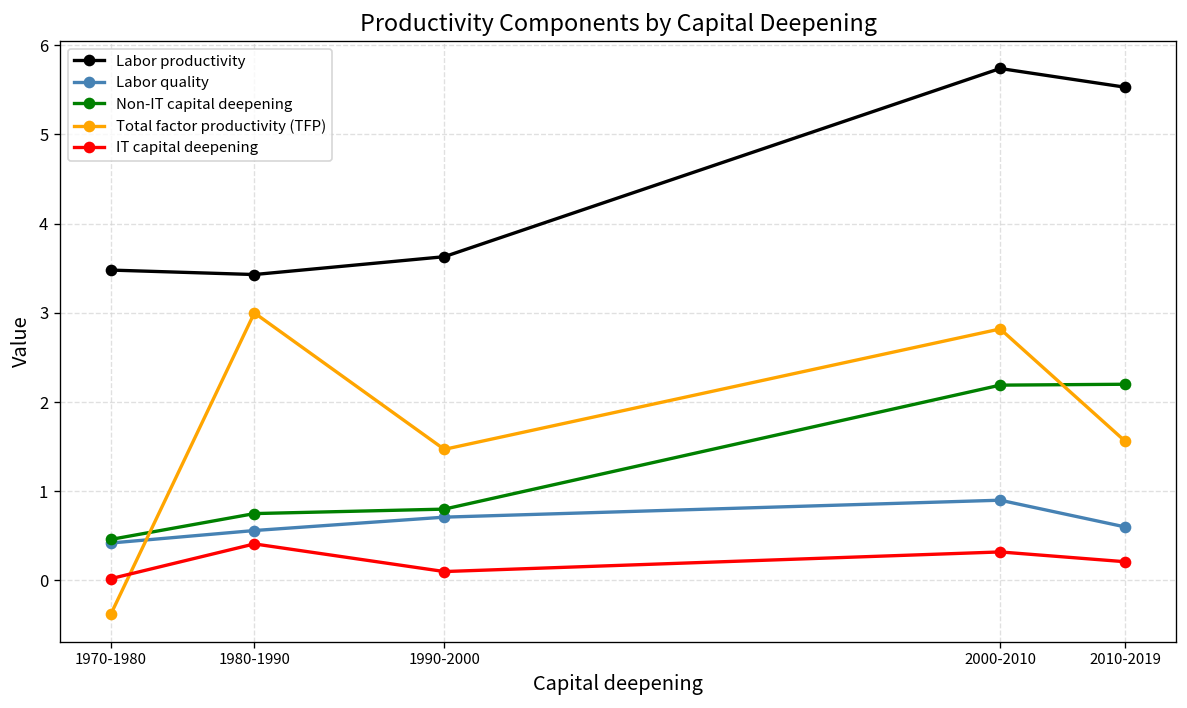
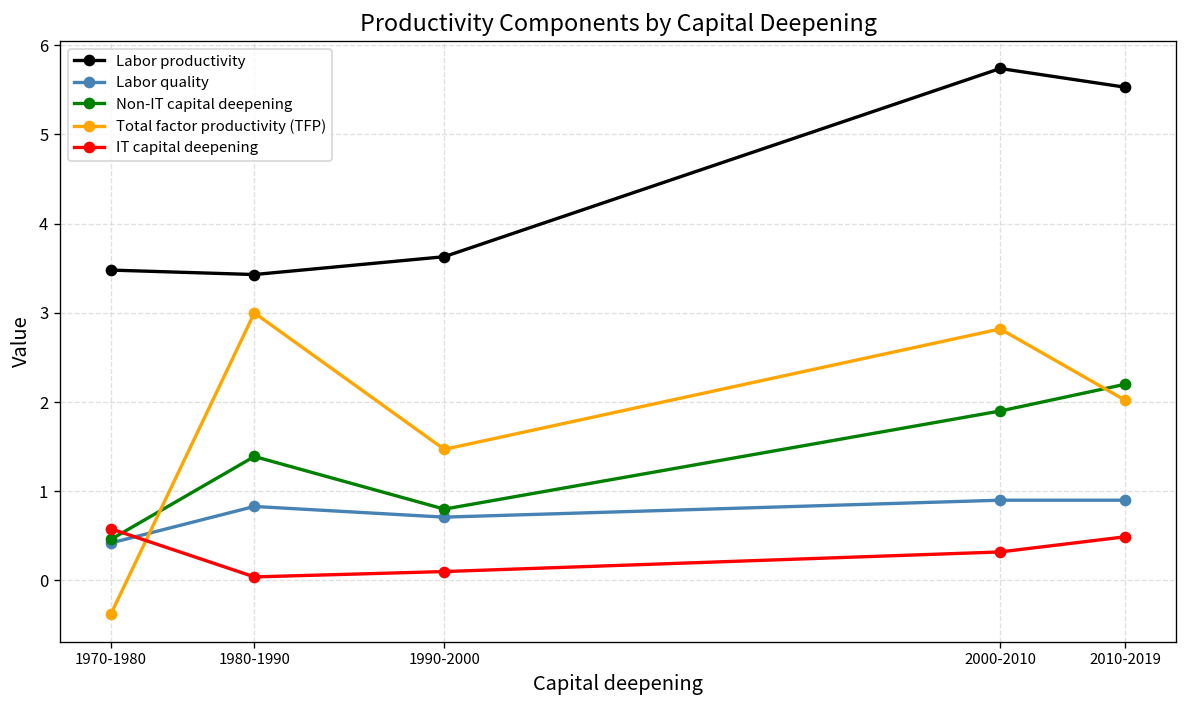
IT capital deepening, 1970-1980: 0.0 -> 0.6
Labor quality, 1980-1990: 0.6 -> 0.8
Non-IT capital deepening, 1980-1990: 0.8 -> 1.4
IT capital deepening, 1980-1990: 0.4 -> 0.0
Non-IT capital deepening, 2000-2010: 2.2 -> 1.9
Labor quality, 2010-2019: 0.6 -> 0.9
Total factor productivity (TFP), 2010-2019: 1.6 -> 2.0
IT capital deepening, 2010-2019: 0.2 -> 0.5
